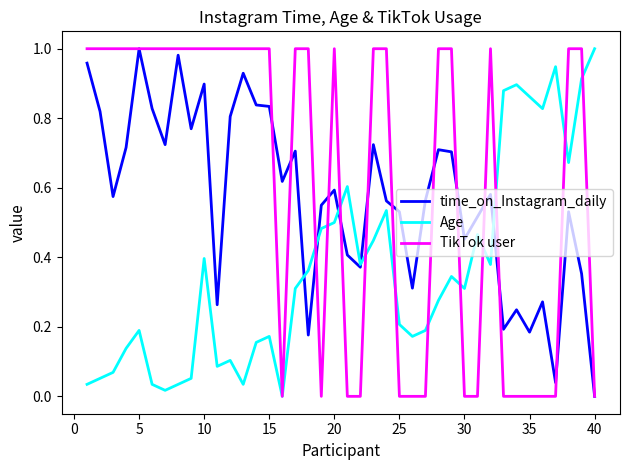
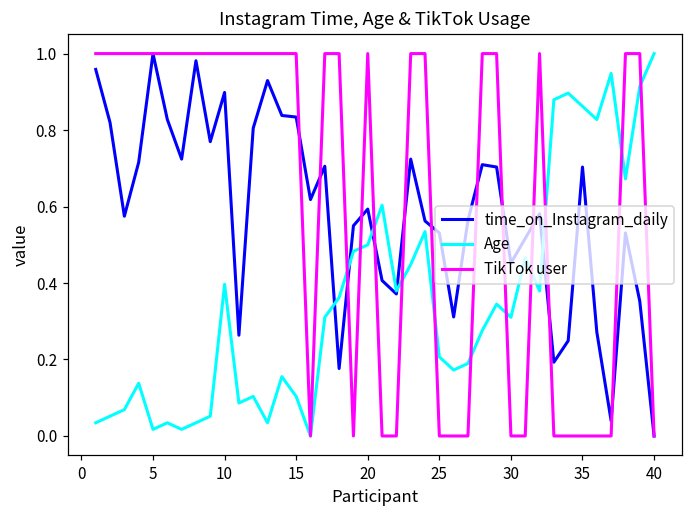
Age, 5: 0.19 -> 0.02
Age, 15: 0.17 -> 0.10
time_on_Instagram_daily, 35: 0.18 -> 0.70
